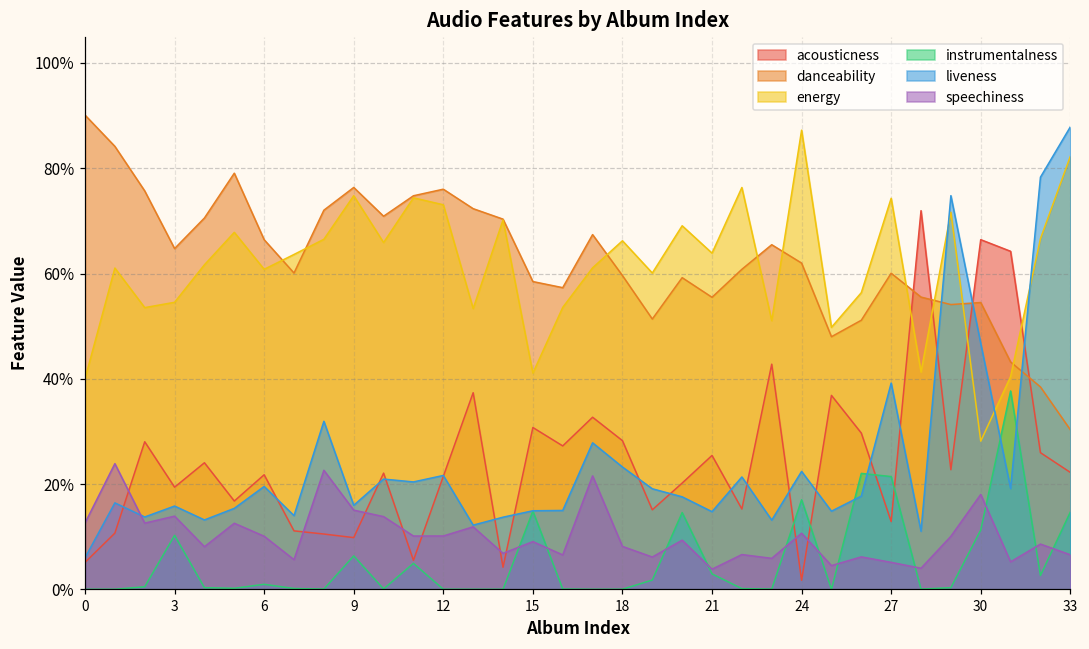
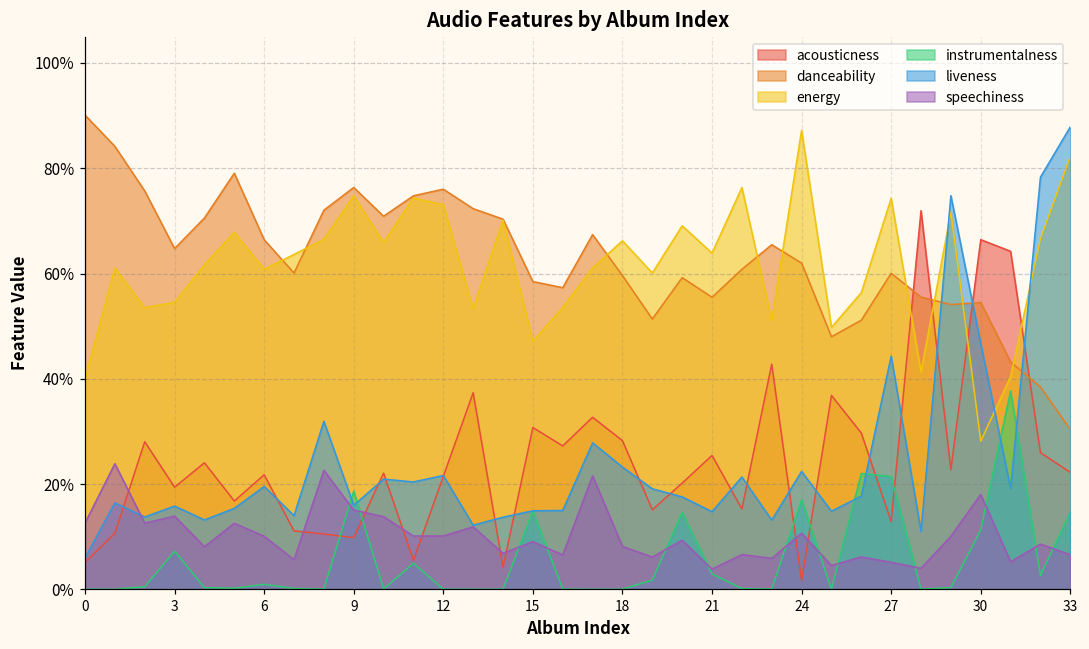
instrumentalness, 3: 10% -> 7%
instrumentalness, 9: 6% -> 19%
energy, 15: 41% -> 47%
liveness, 27: 39% -> 44%
